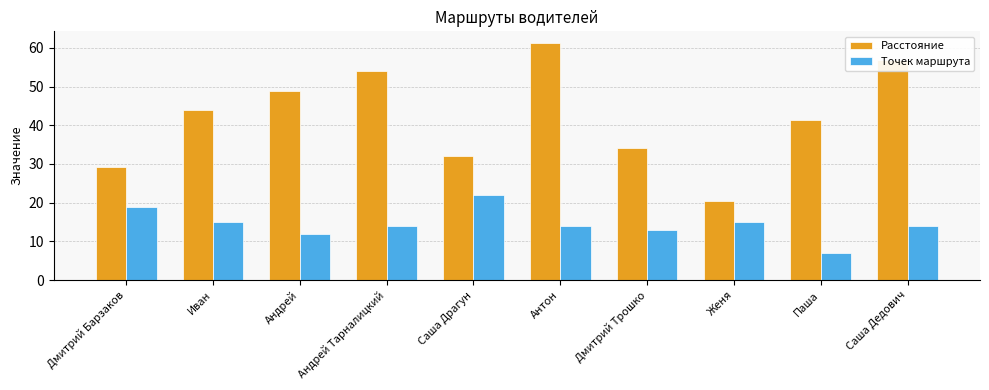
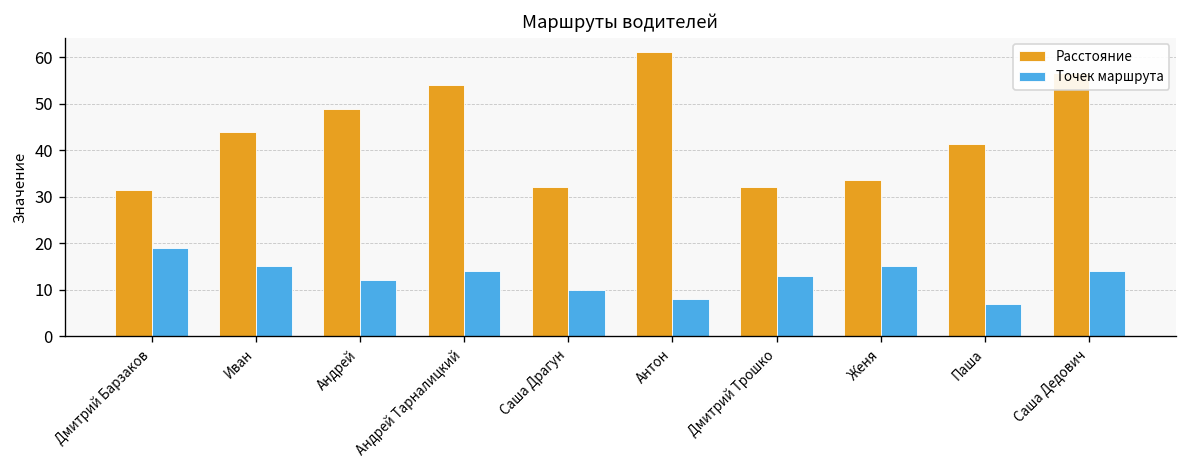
Расстояние, Дмитрий Барзаков: 29 -> 32
Точек маршрута, Саша Драгун: 22 -> 10
Точек маршрута, Антон: 14 -> 8
Расстояние, Дмитрий Трошко: 34 -> 32
Расстояние, Женя: 20 -> 34
